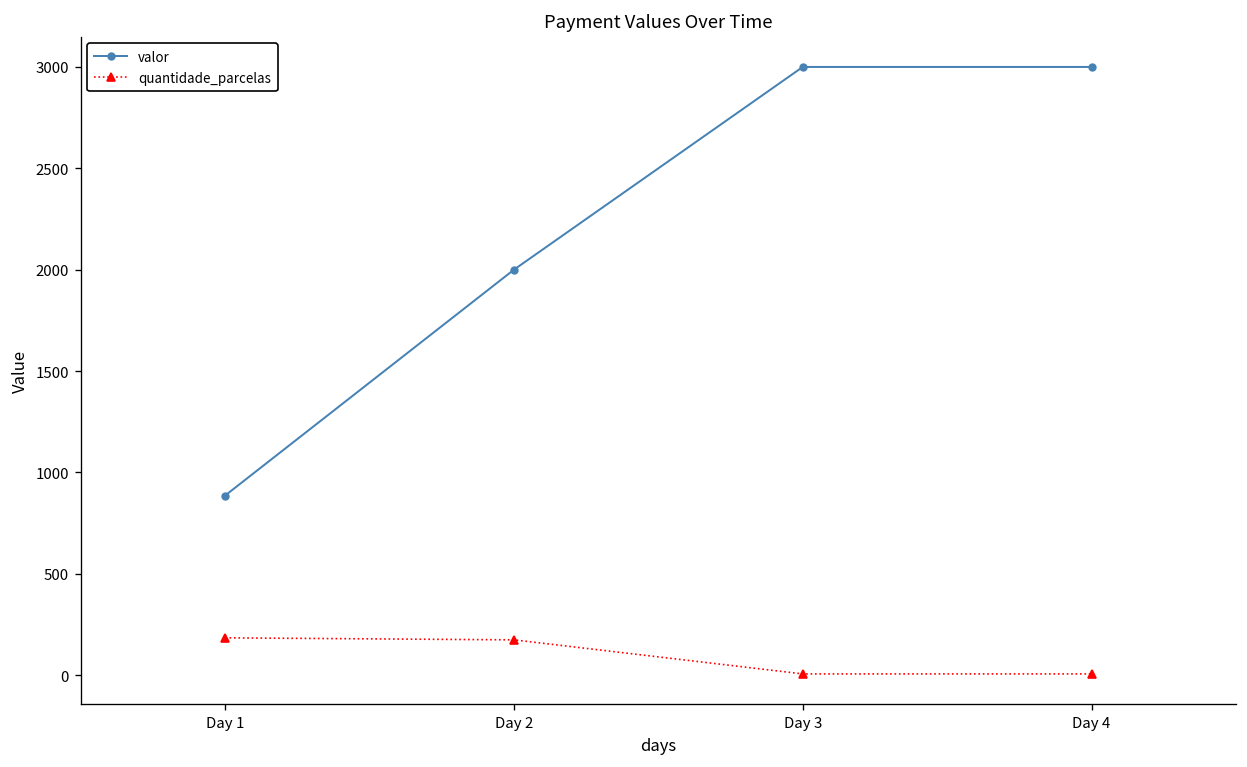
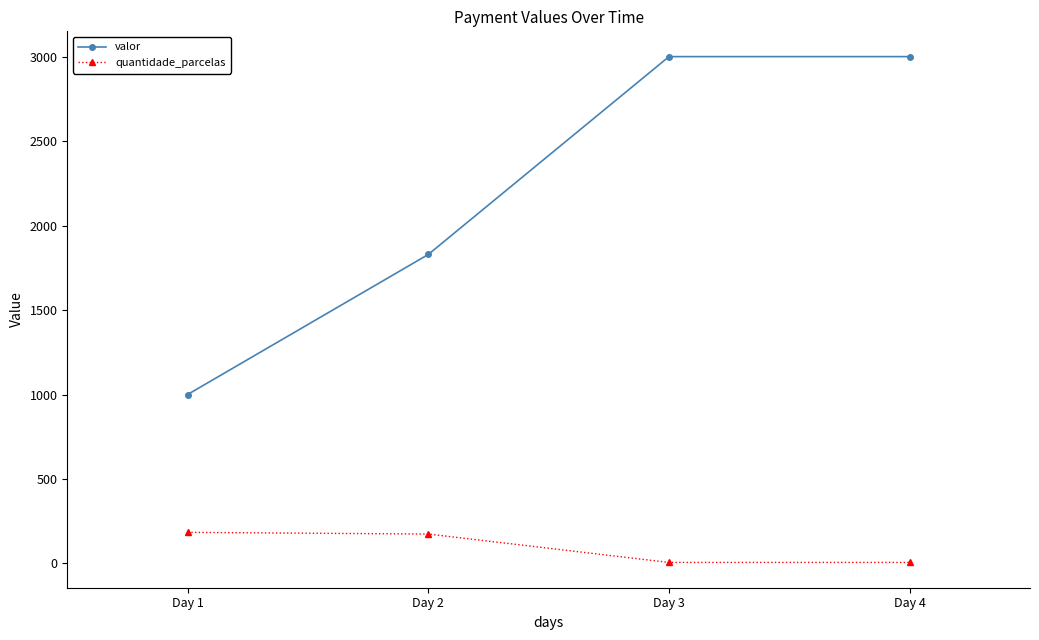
valor, Day 1: 890 -> 1000
valor, Day 2: 2000 -> 1830
